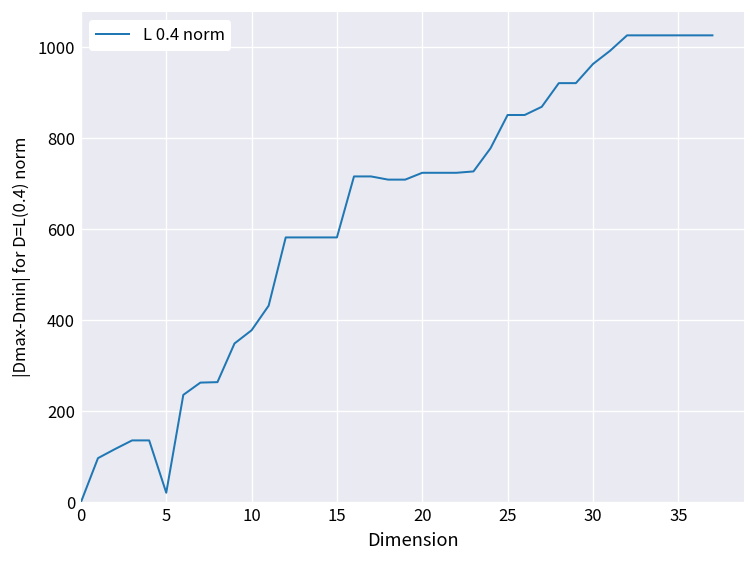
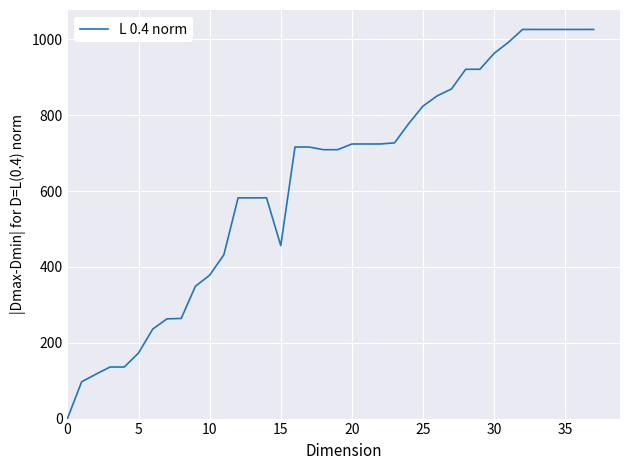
5: 20 -> 170
15: 580 -> 460
25: 850 -> 820
